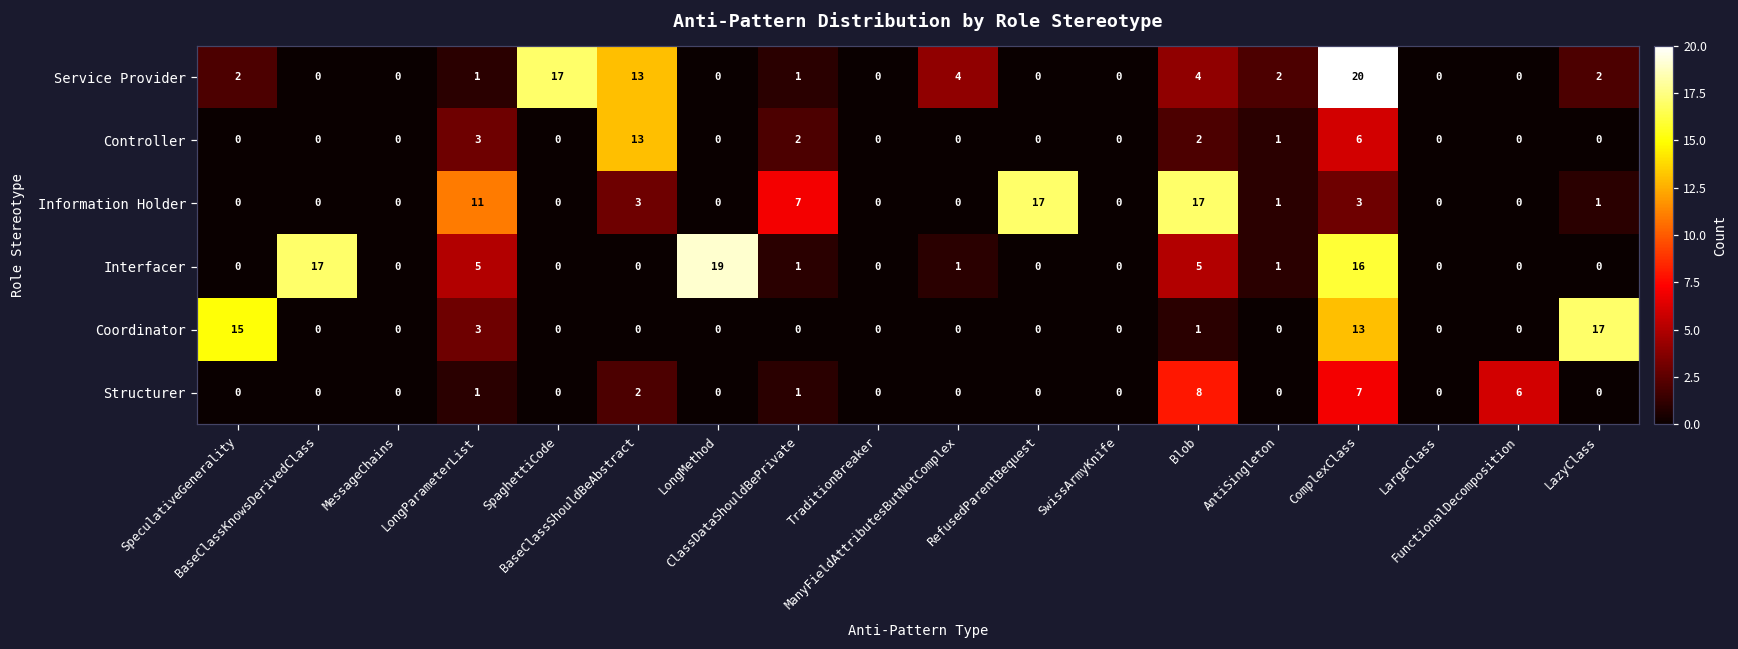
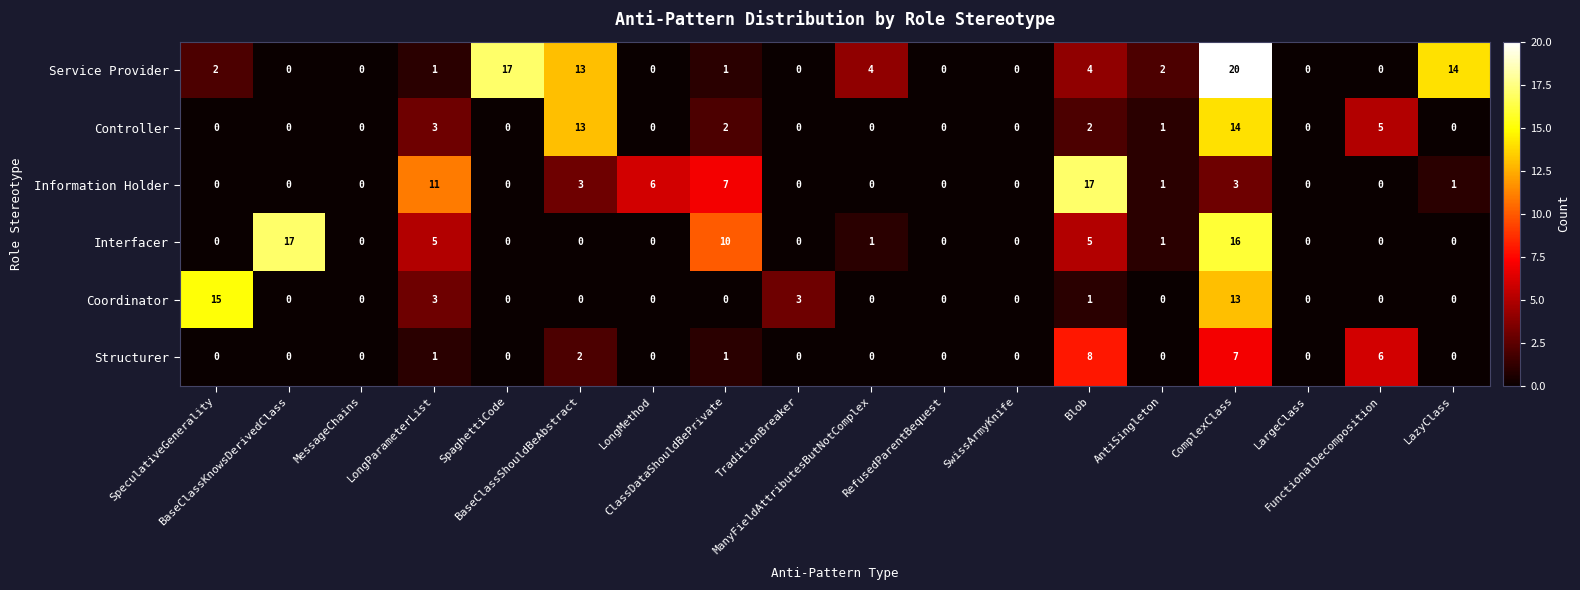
Service Provider, LazyClass: 2 -> 14
Controller, ComplexClass: 6 -> 14
Controller, FunctionalDecomposition: 0 -> 5
Information Holder, LongMethod: 0 -> 6
Information Holder, RefusedParentBequest: 17 -> 0
Interfacer, LongMethod: 19 -> 0
Interfacer, ClassDataShouldBePrivate: 1 -> 10
Coordinator, TraditionBreaker: 0 -> 3
Coordinator, LazyClass: 17 -> 0
